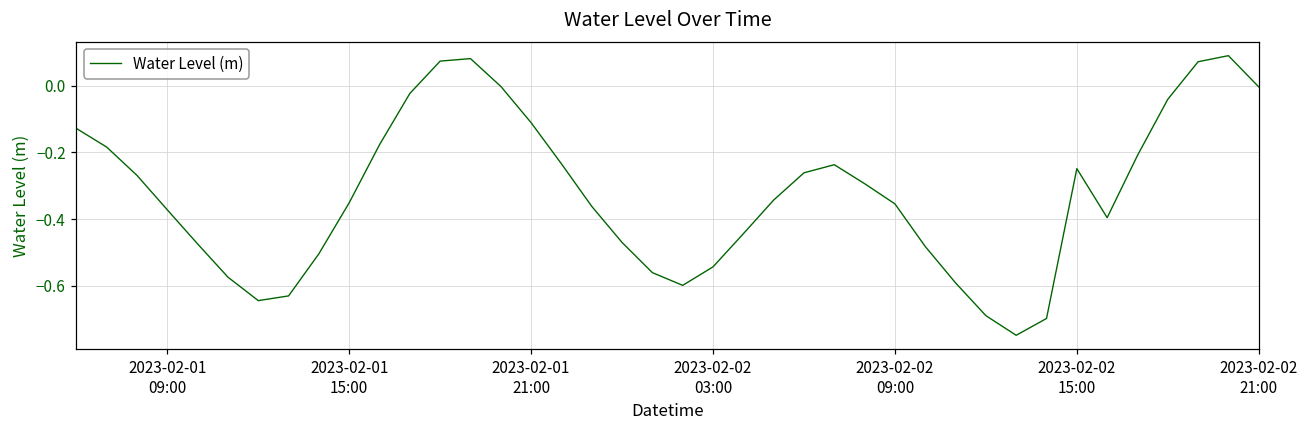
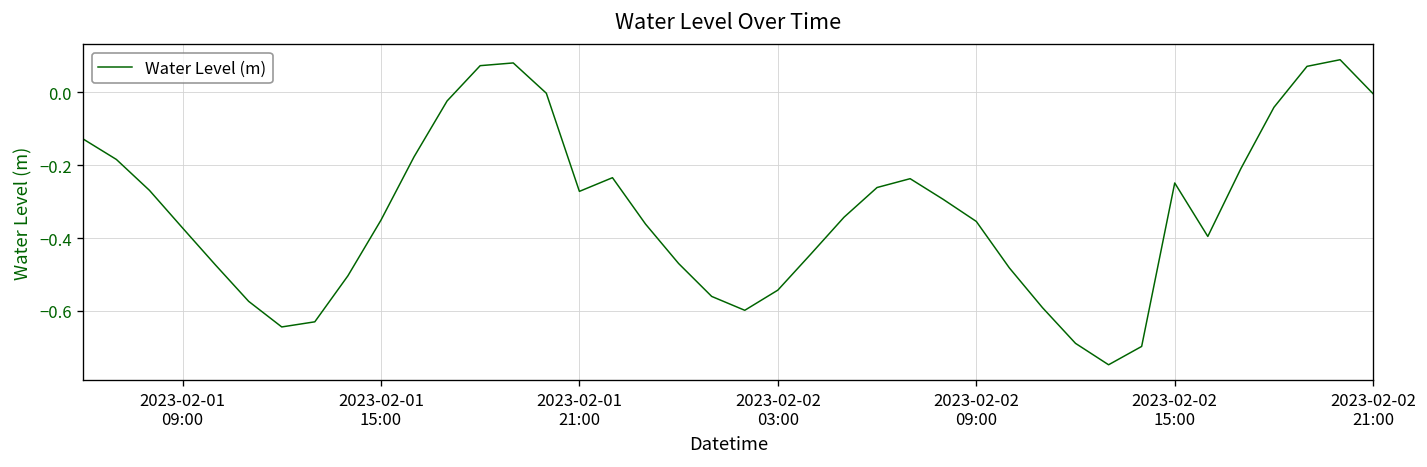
2023-02-01 21:00: -0.11 -> -0.27
